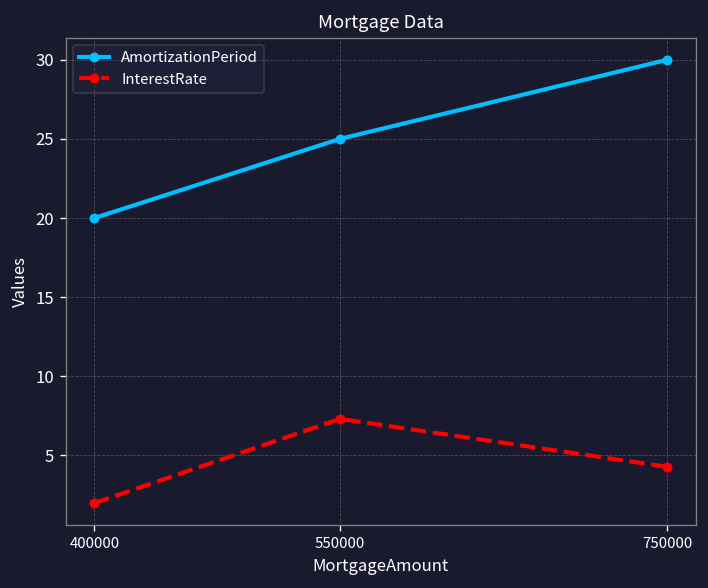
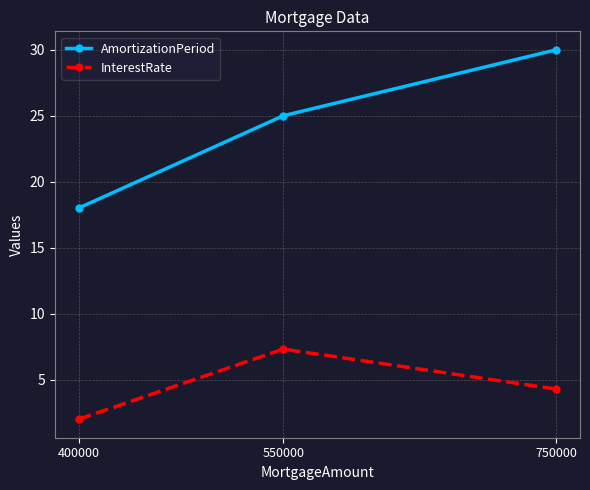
AmortizationPeriod, 400000: 20 -> 18
